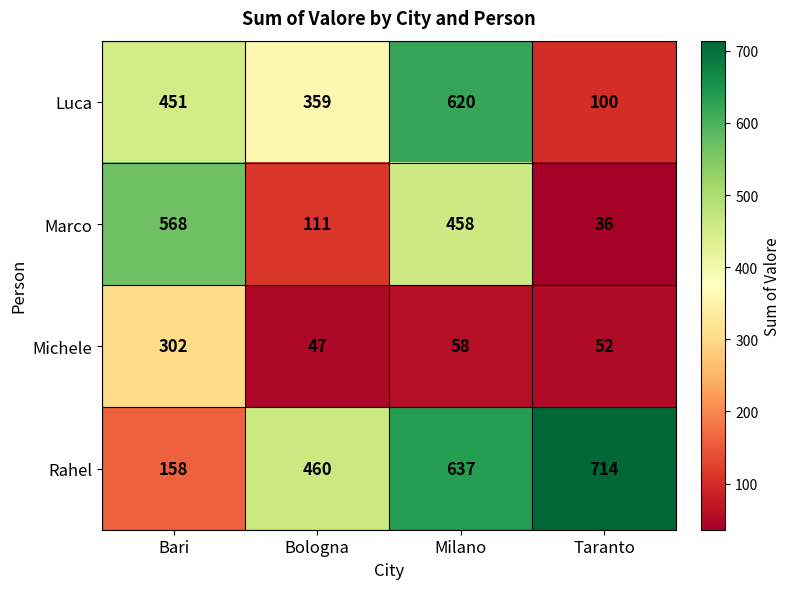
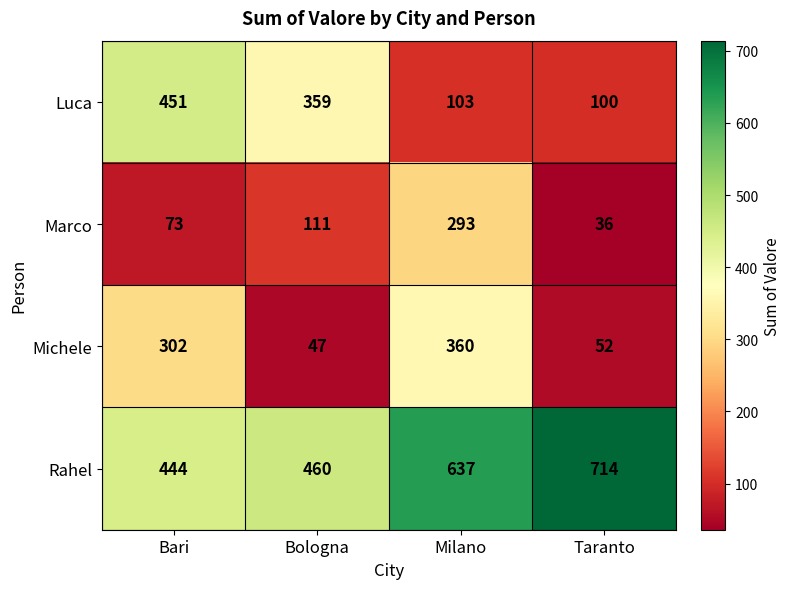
Luca, Milano: 620 -> 103
Marco, Bari: 568 -> 73
Marco, Milano: 458 -> 293
Michele, Milano: 58 -> 360
Rahel, Bari: 158 -> 444
